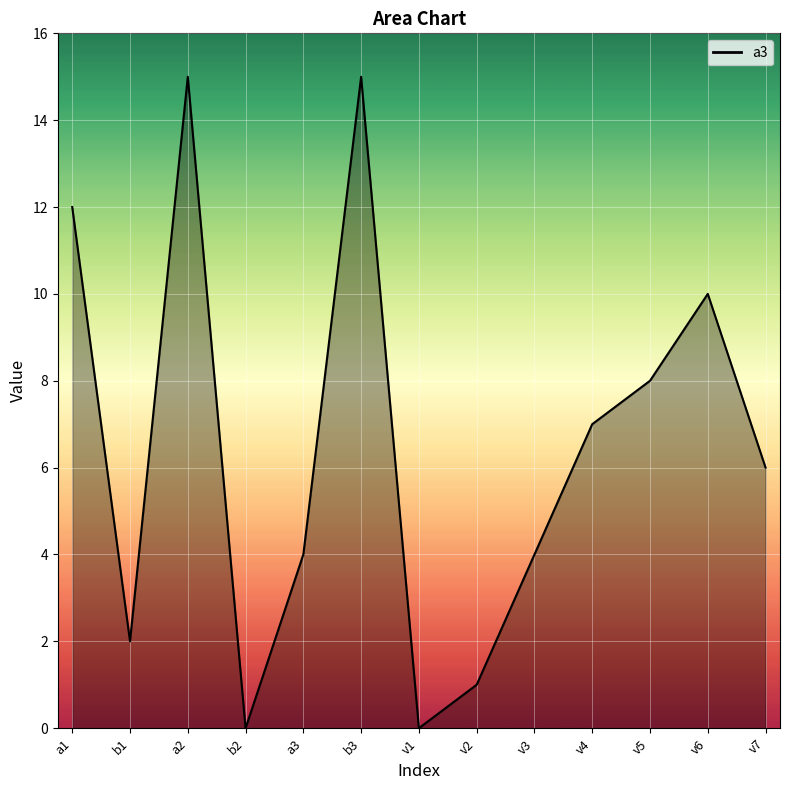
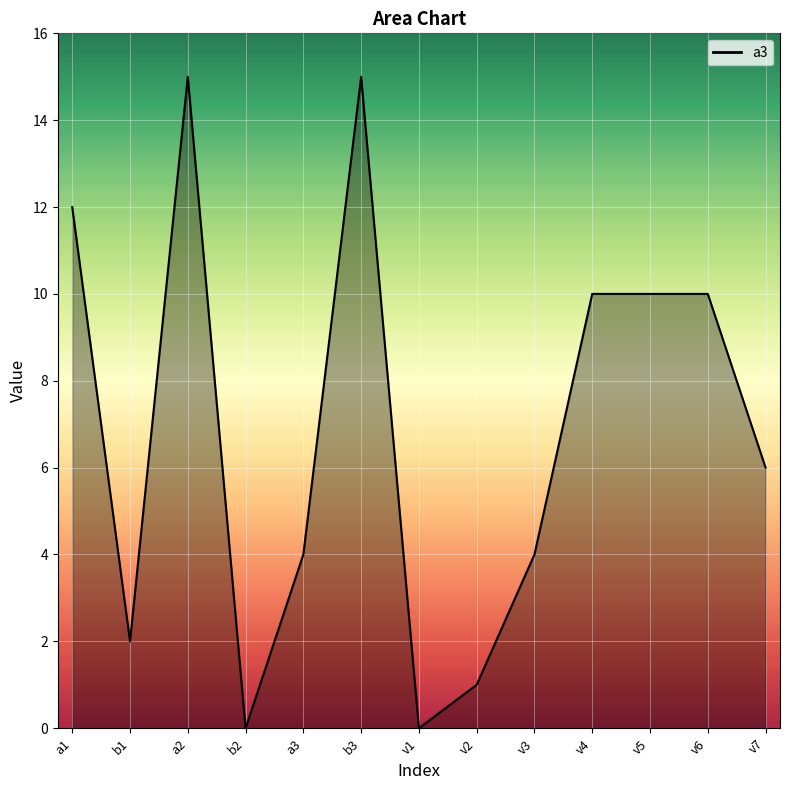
v4: 7 -> 10
v5: 8 -> 10
